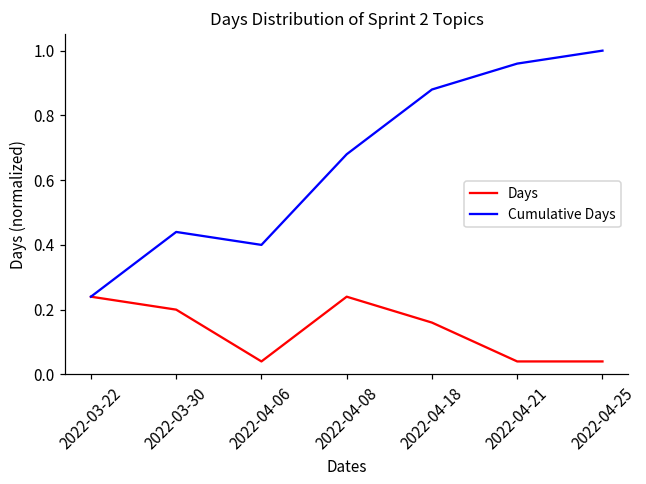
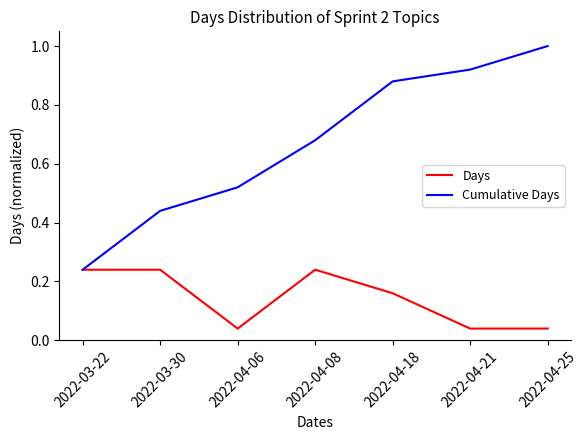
Days, 2022-03-30: 0.20 -> 0.24
Cumulative Days, 2022-04-06: 0.40 -> 0.52
Cumulative Days, 2022-04-21: 0.96 -> 0.92
